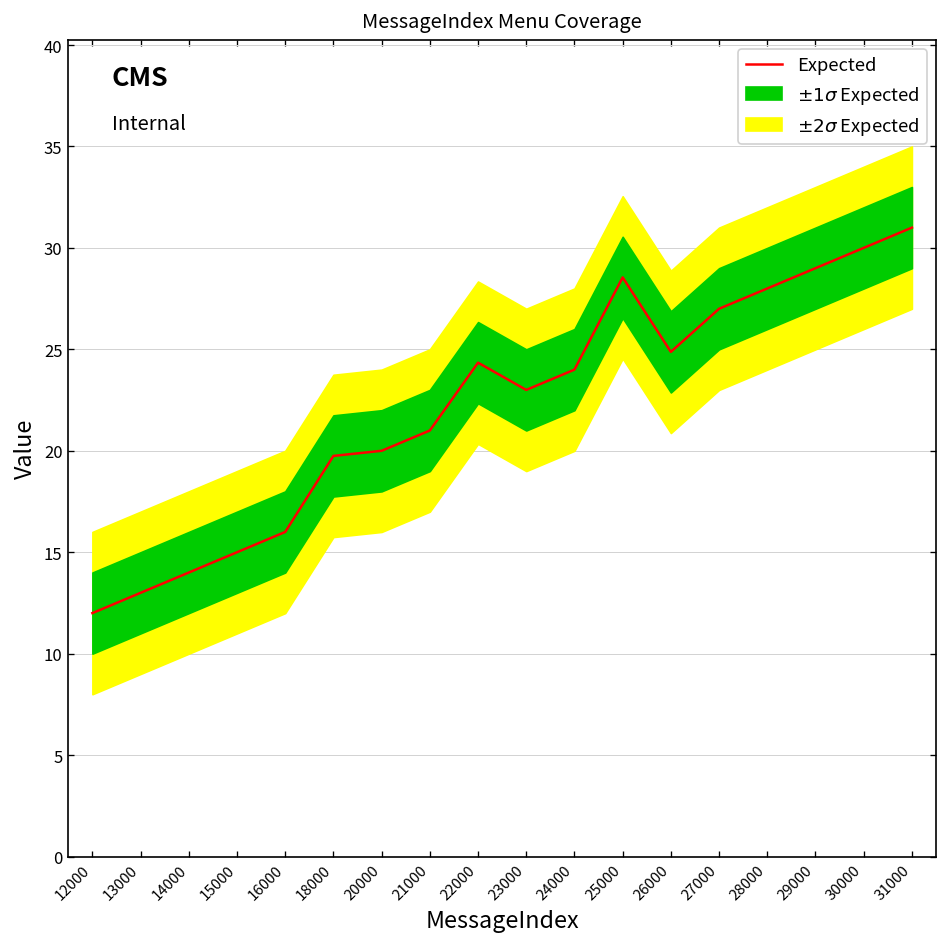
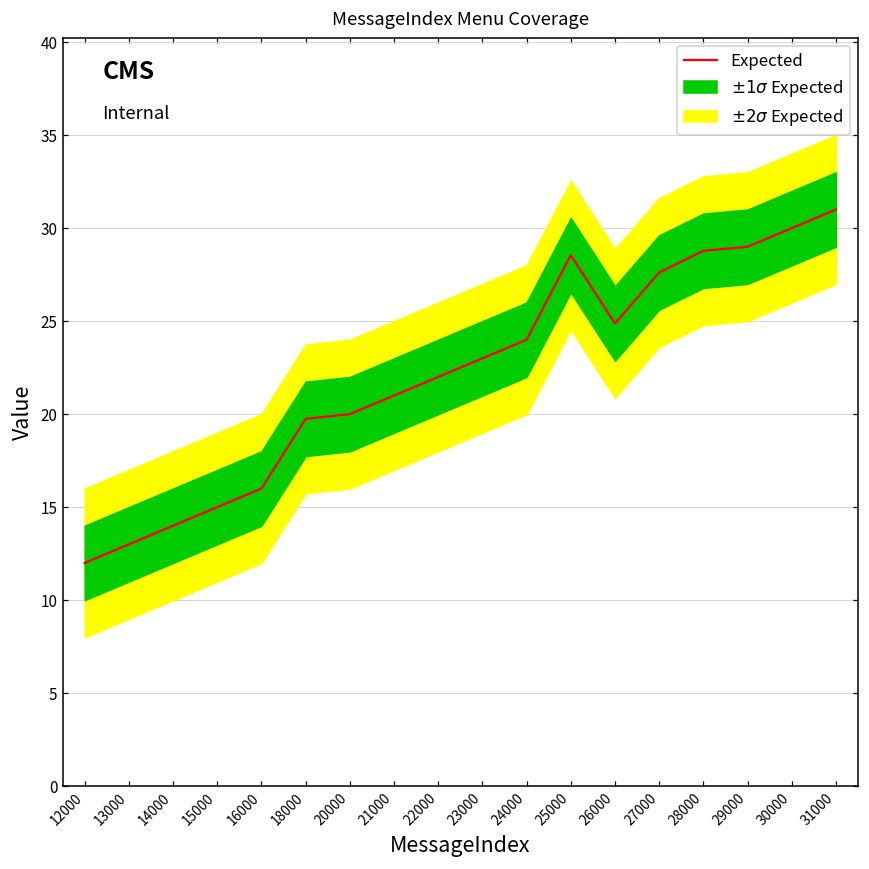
Expected, 22000: 24.3 -> 22.0
Expected, 27000: 27.0 -> 27.6
Expected, 28000: 28.0 -> 28.8
